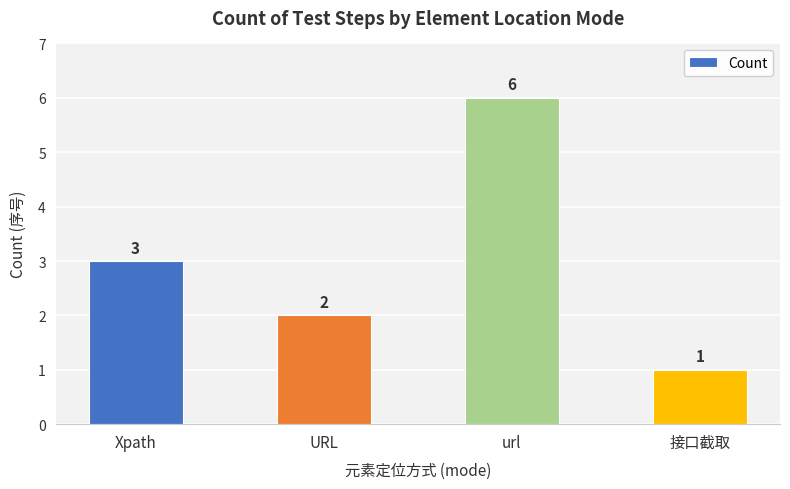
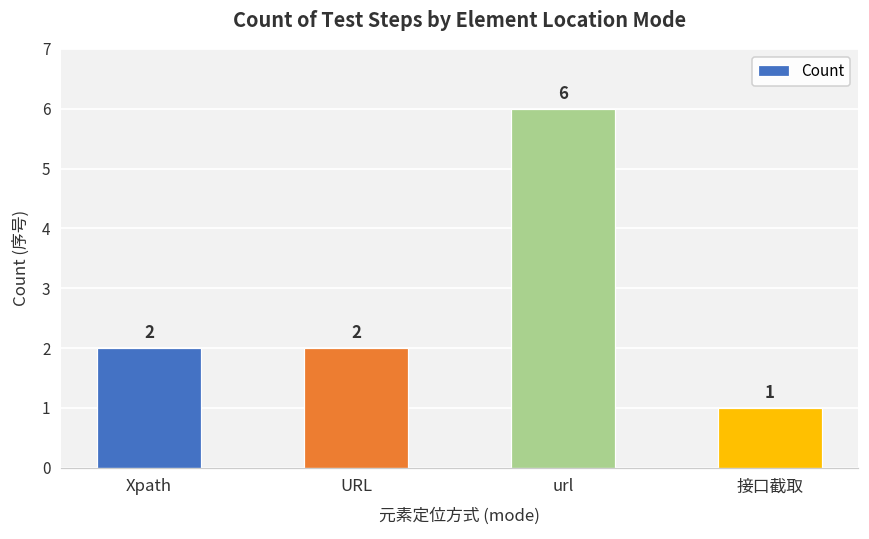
Xpath: 3 -> 2
